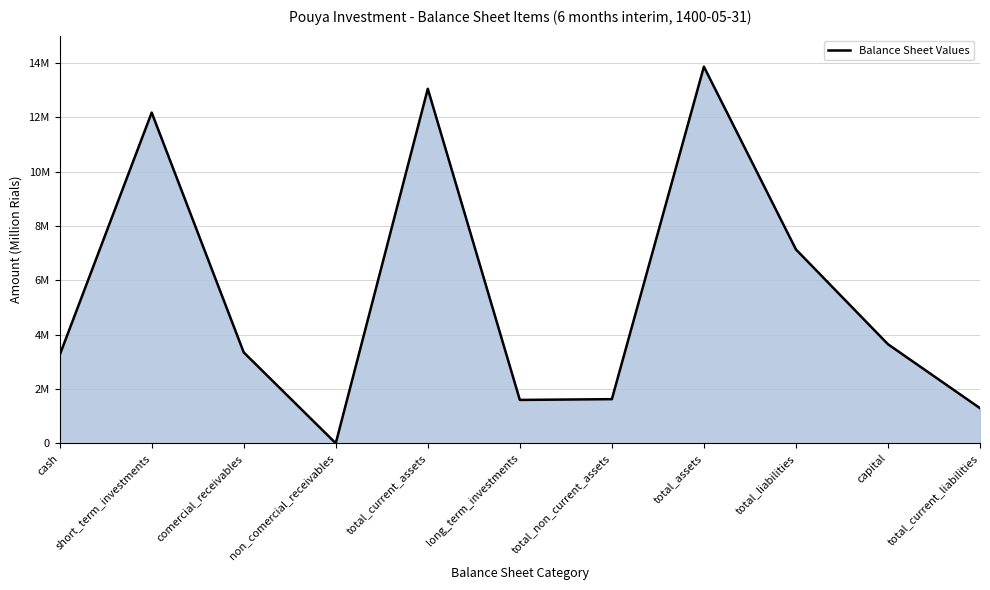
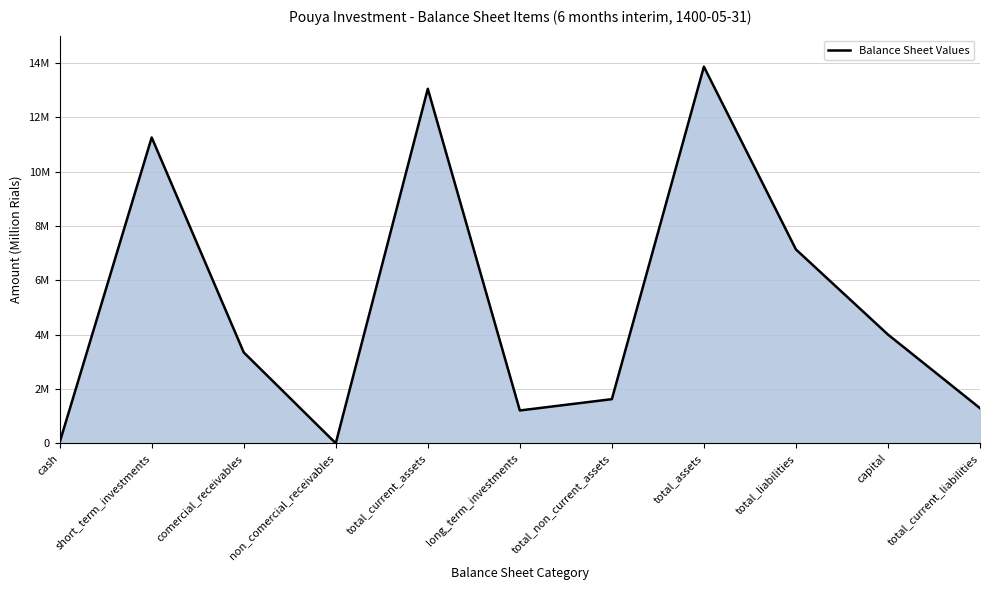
cash: 3200000 -> 0
short_term_investments: 12200000 -> 11300000
long_term_investments: 1600000 -> 1200000
capital: 3600000 -> 4000000
